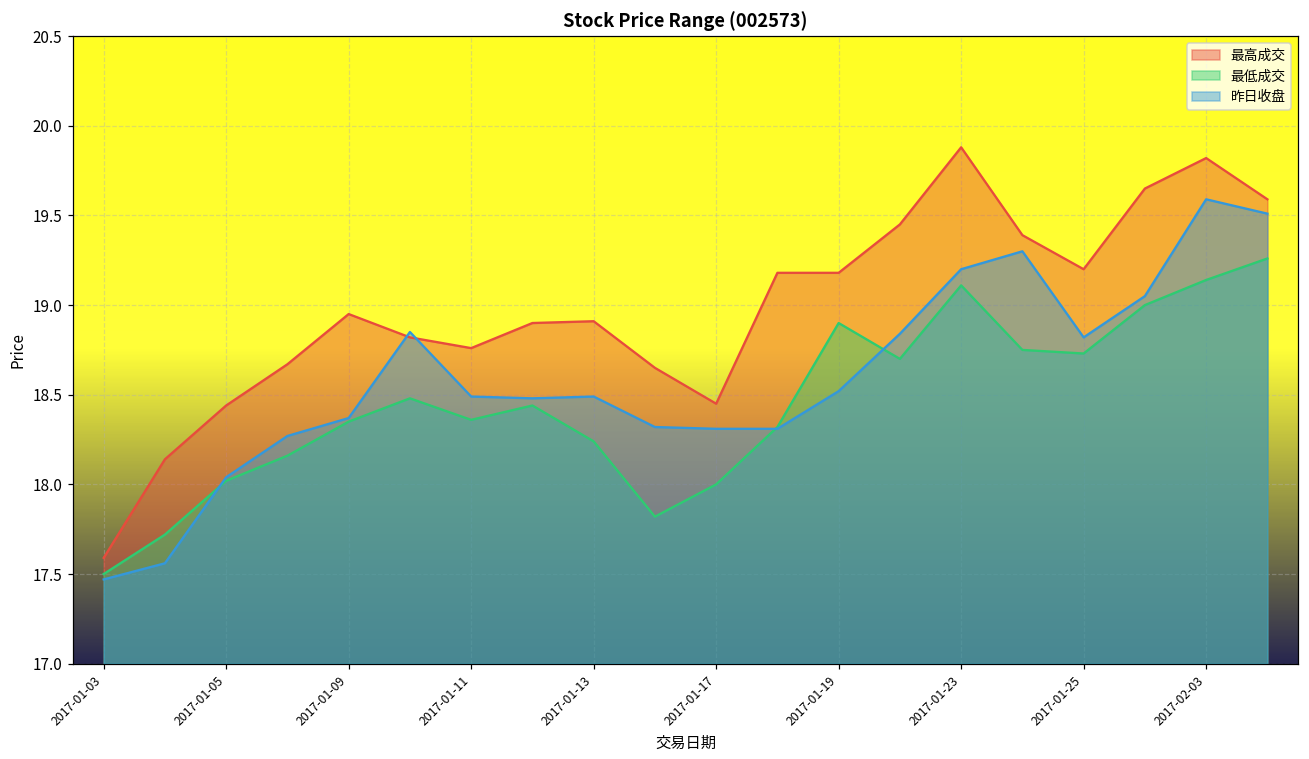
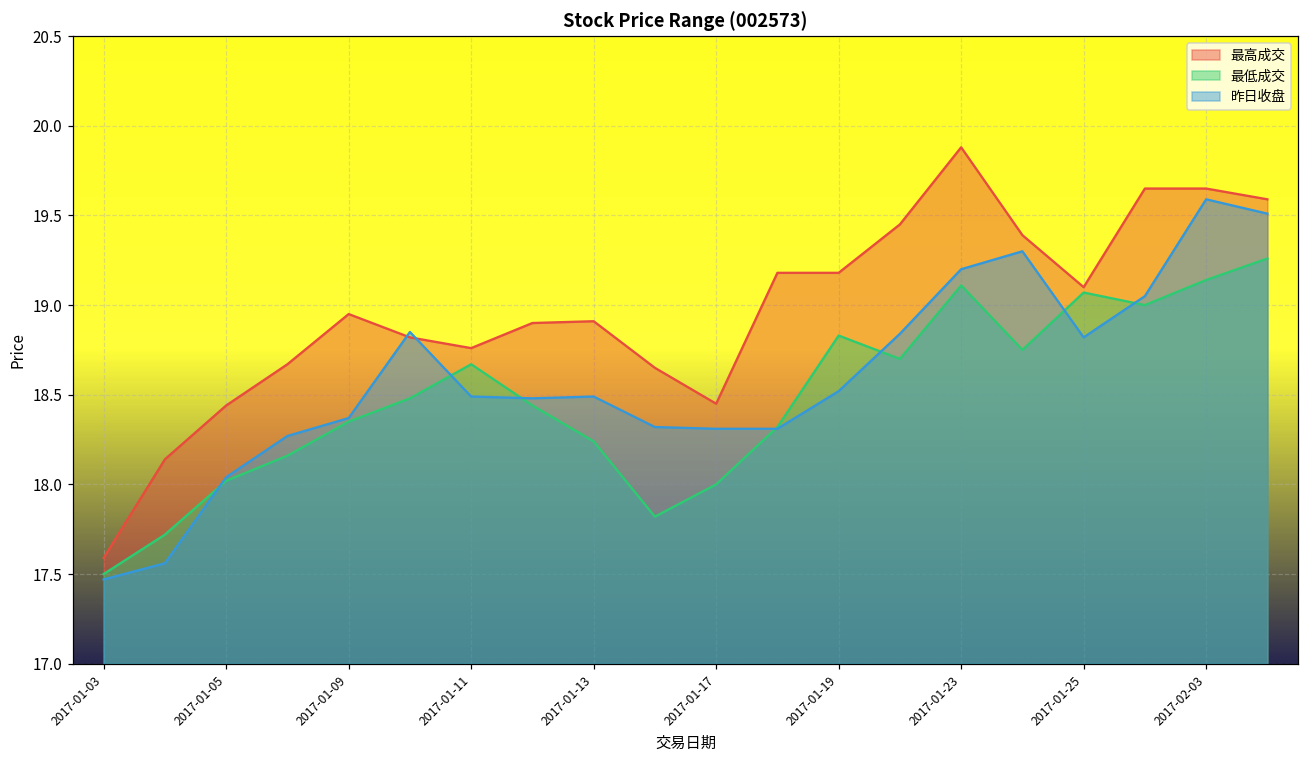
最低成交, 2017-01-11: 18.36 -> 18.67
最低成交, 2017-01-19: 18.90 -> 18.83
最高成交, 2017-01-25: 19.2 -> 19.1
最低成交, 2017-01-25: 18.73 -> 19.07
最高成交, 2017-02-03: 19.82 -> 19.65
